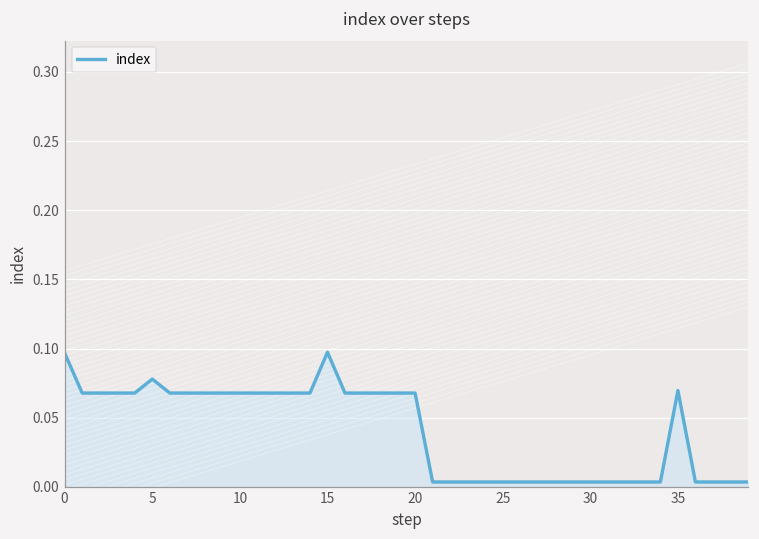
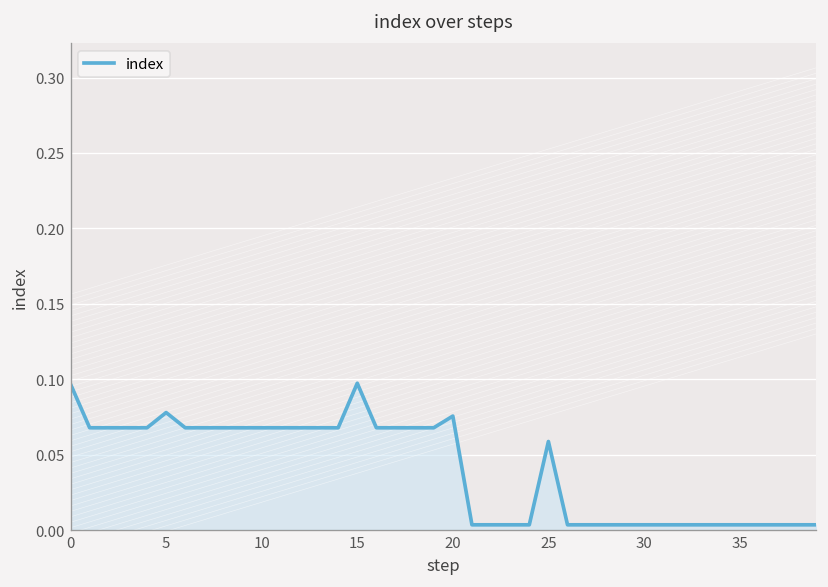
index, 20: 0.068 -> 0.076
index, 25: 0.004 -> 0.059
index, 35: 0.070 -> 0.004
